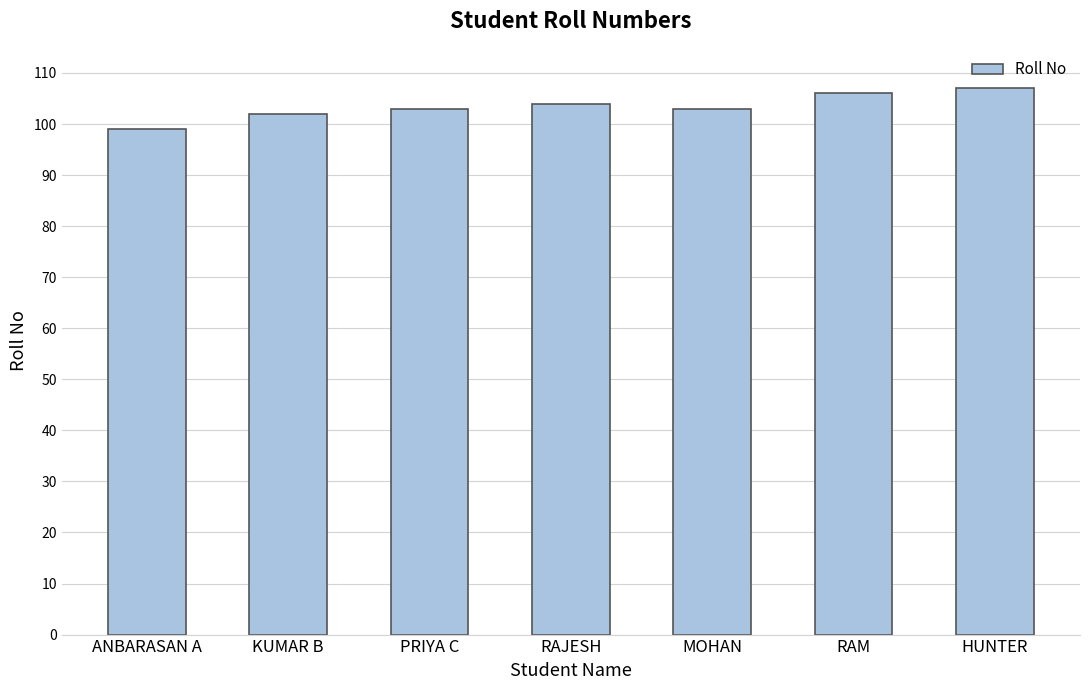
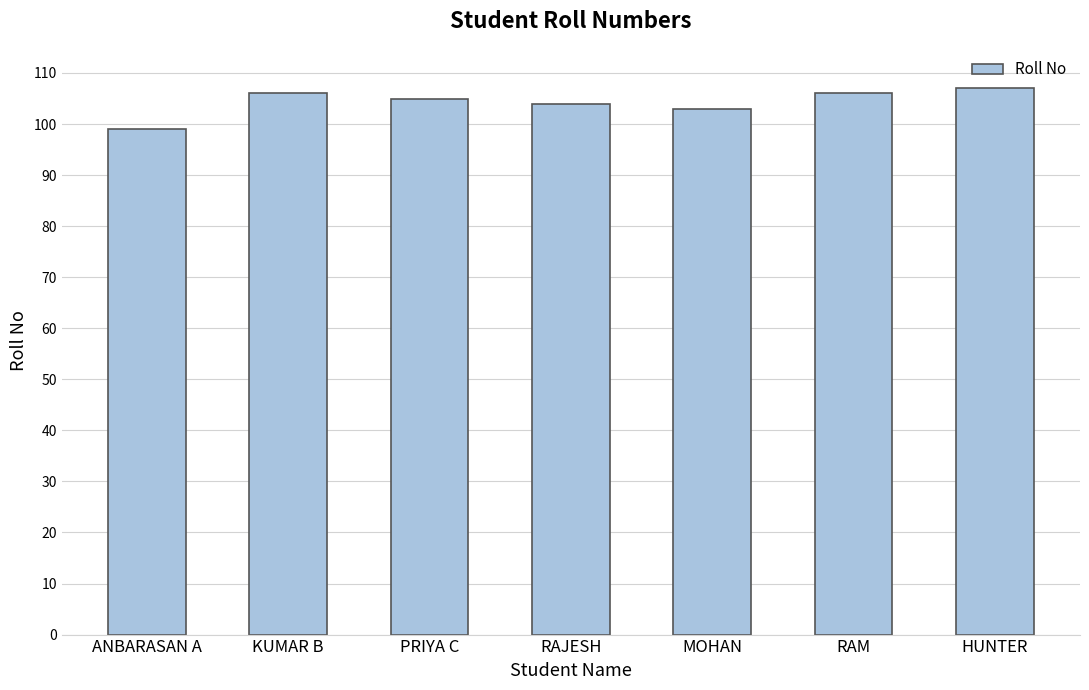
KUMAR B: 102 -> 106
PRIYA C: 103 -> 105
